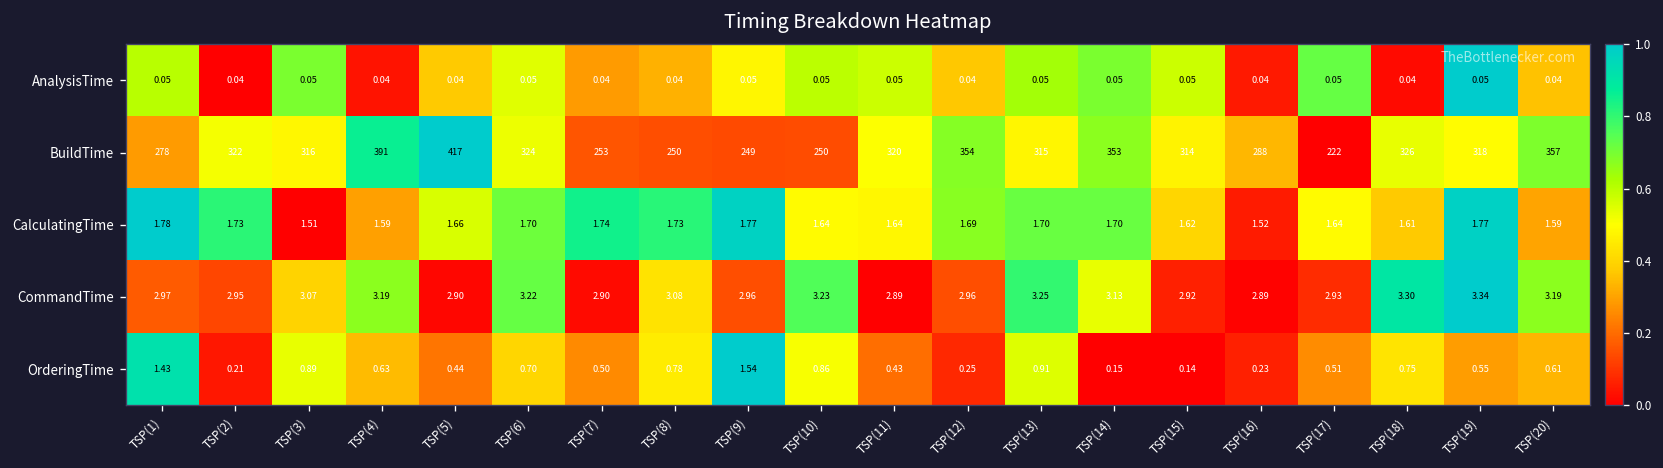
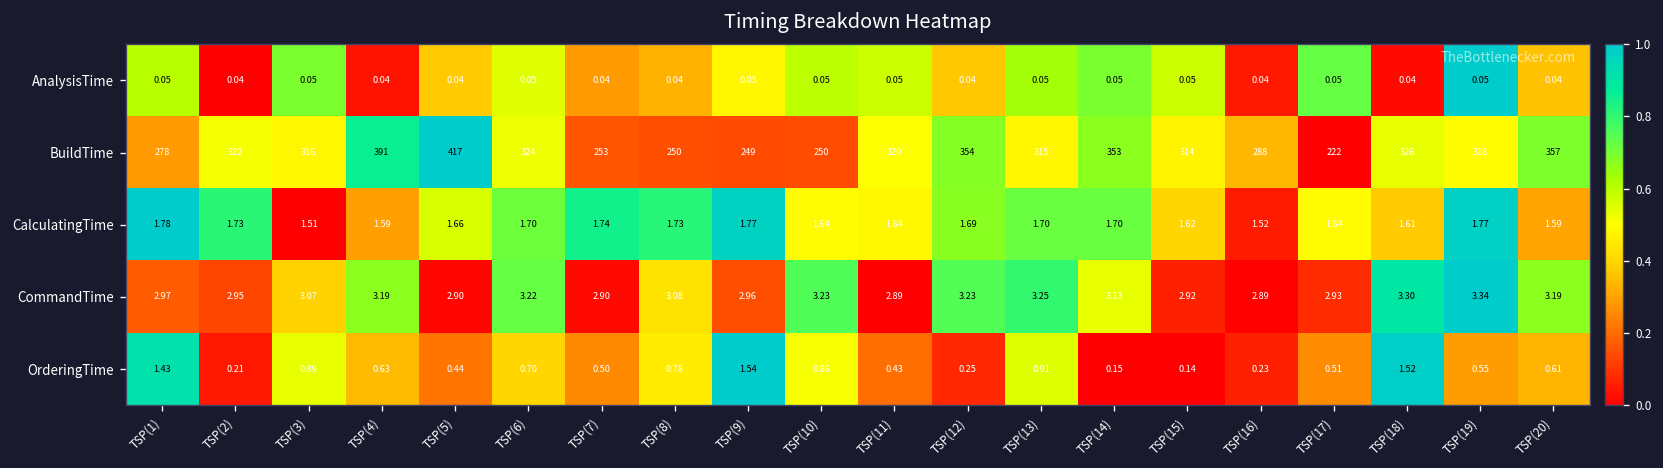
CommandTime, TSP(12): 2.96 -> 3.23
OrderingTime, TSP(18): 0.75 -> 1.52
